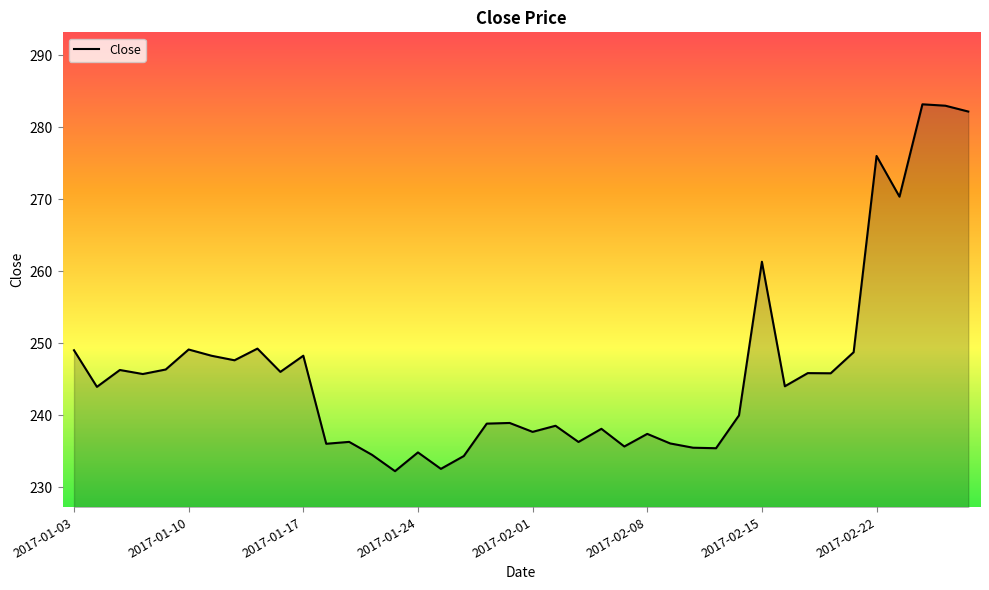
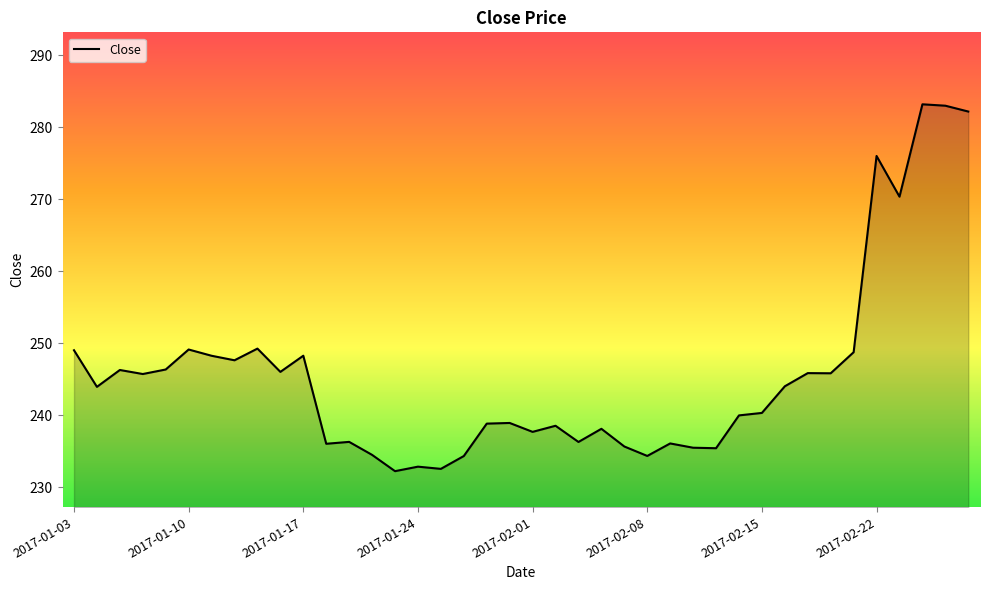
2017-01-24: 235 -> 233
2017-02-08: 237 -> 234
2017-02-15: 261 -> 240
